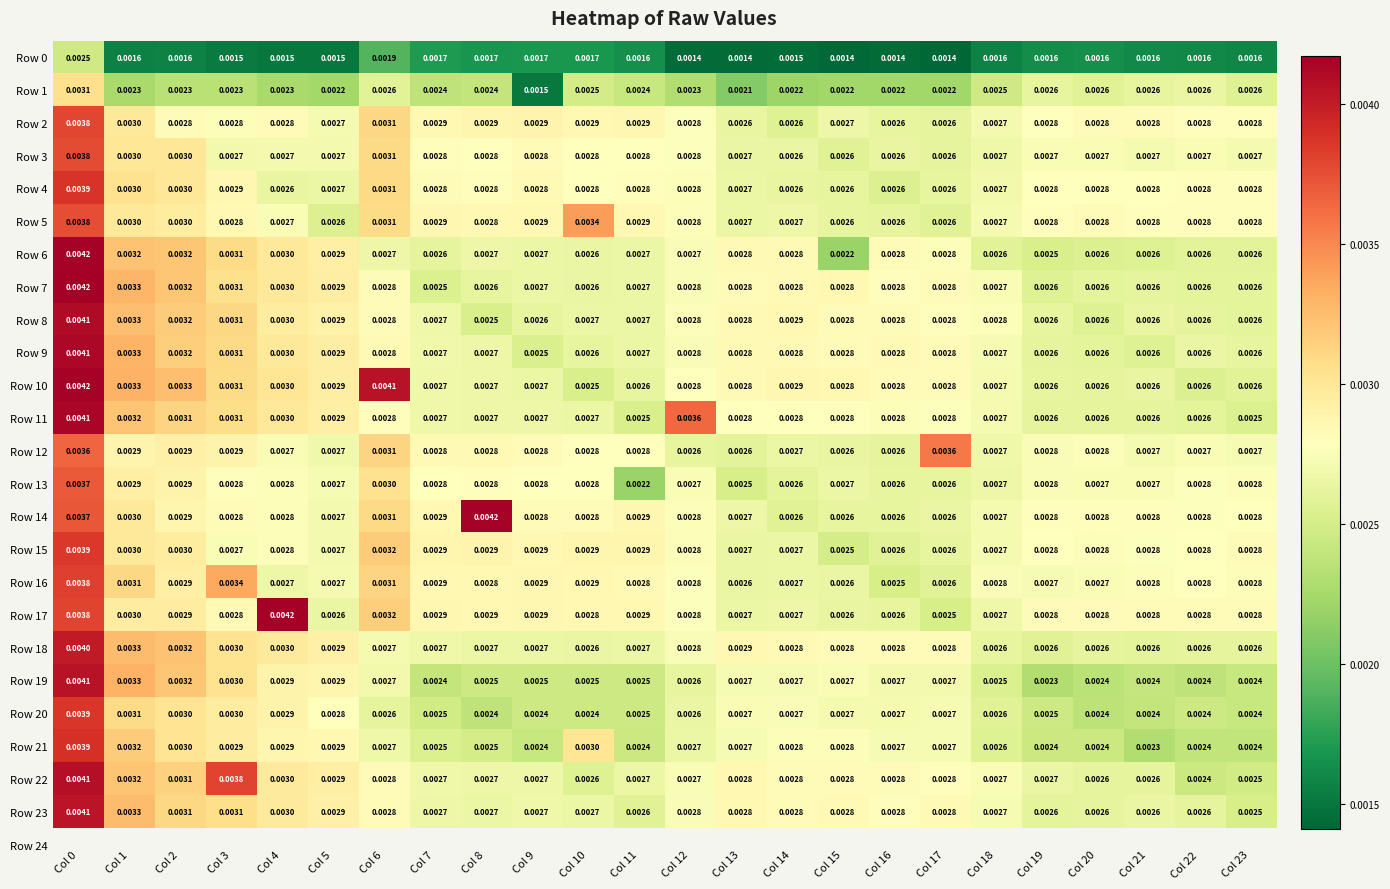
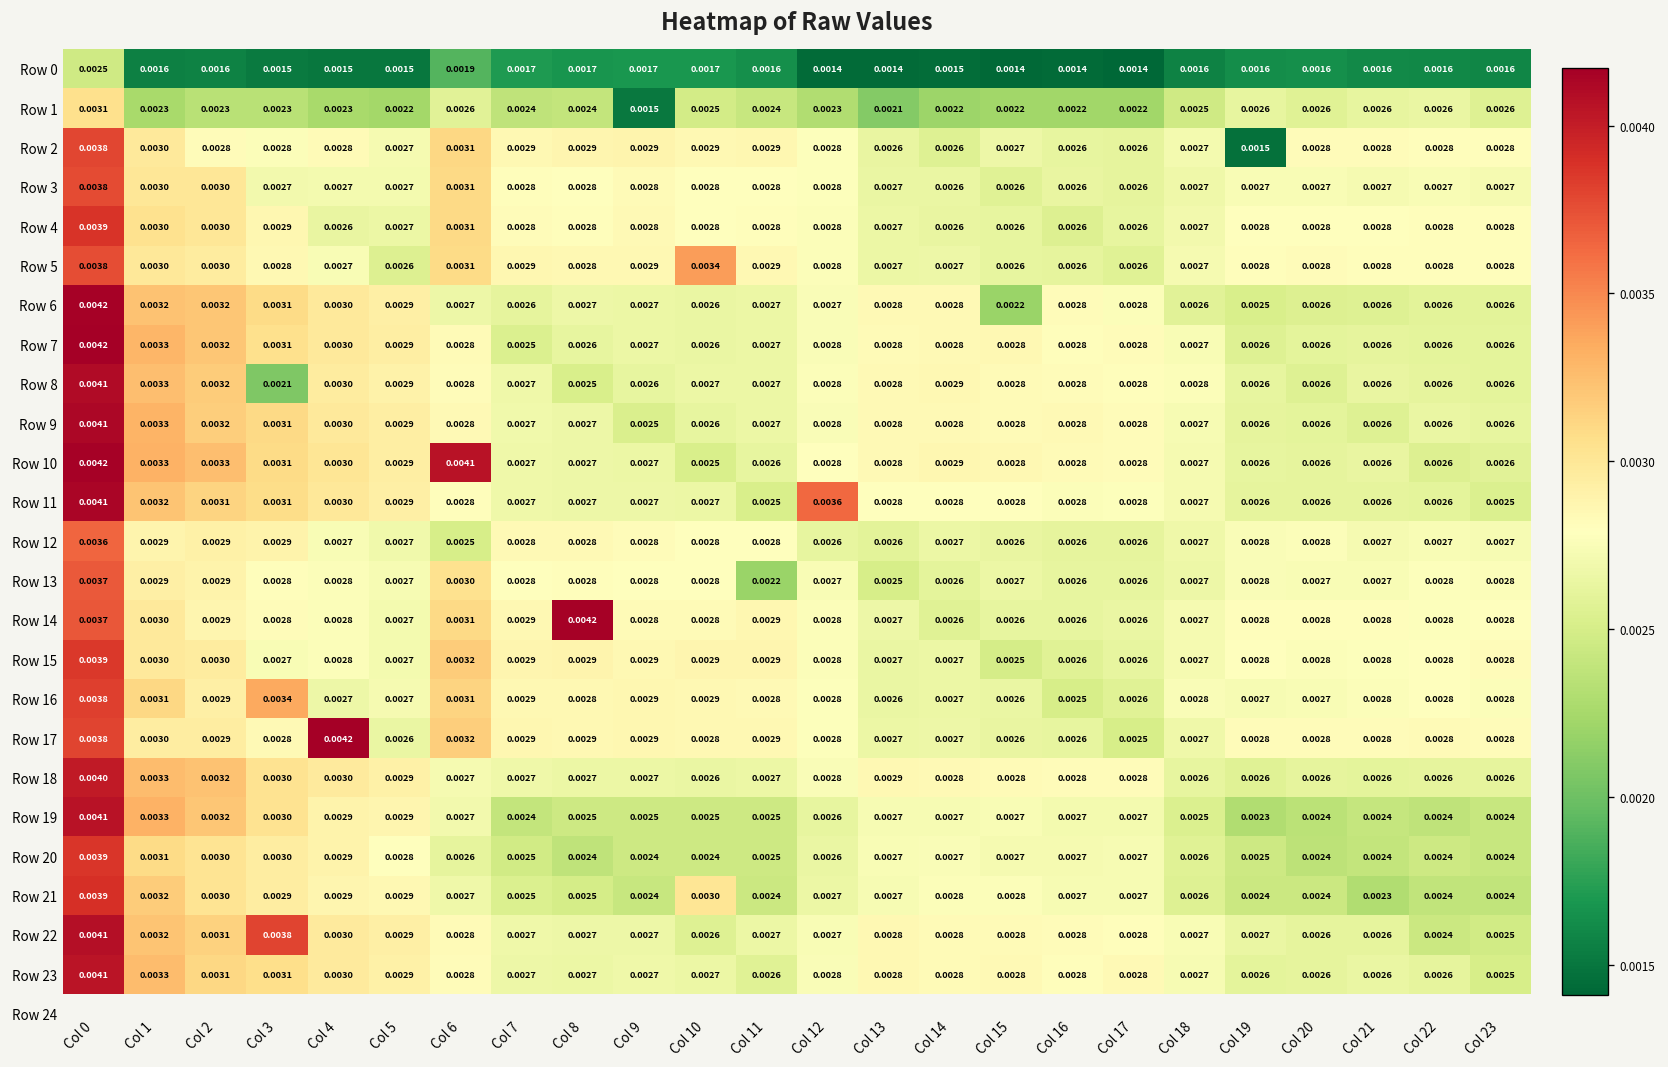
Row 2, Col 19: 0.0028 -> 0.0015
Row 8, Col 3: 0.0031 -> 0.0021
Row 12, Col 6: 0.0031 -> 0.0025
Row 12, Col 17: 0.0036 -> 0.0026
